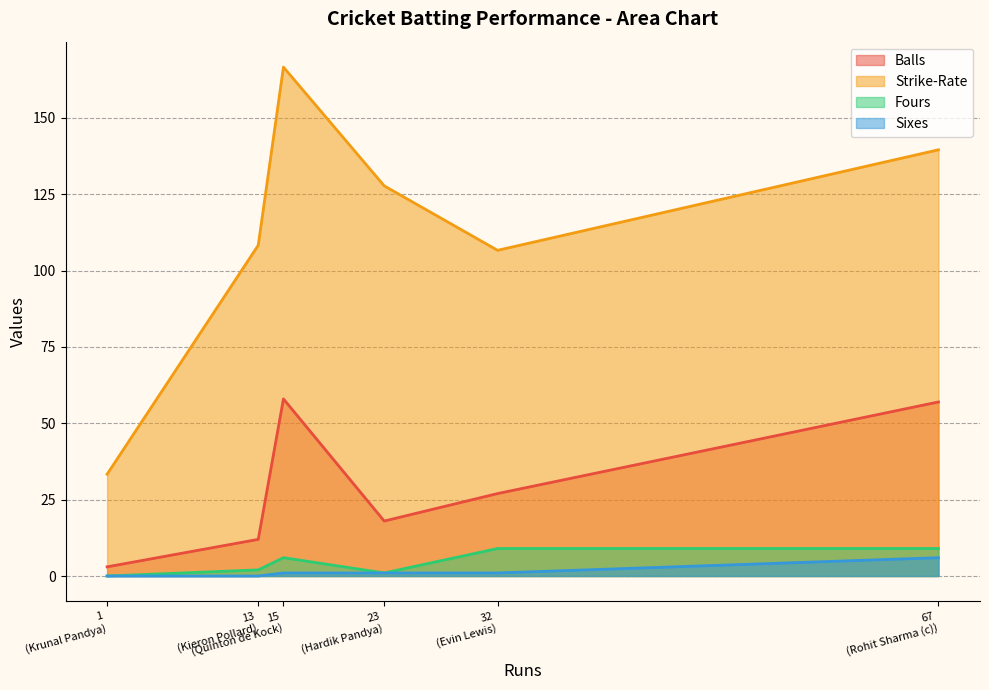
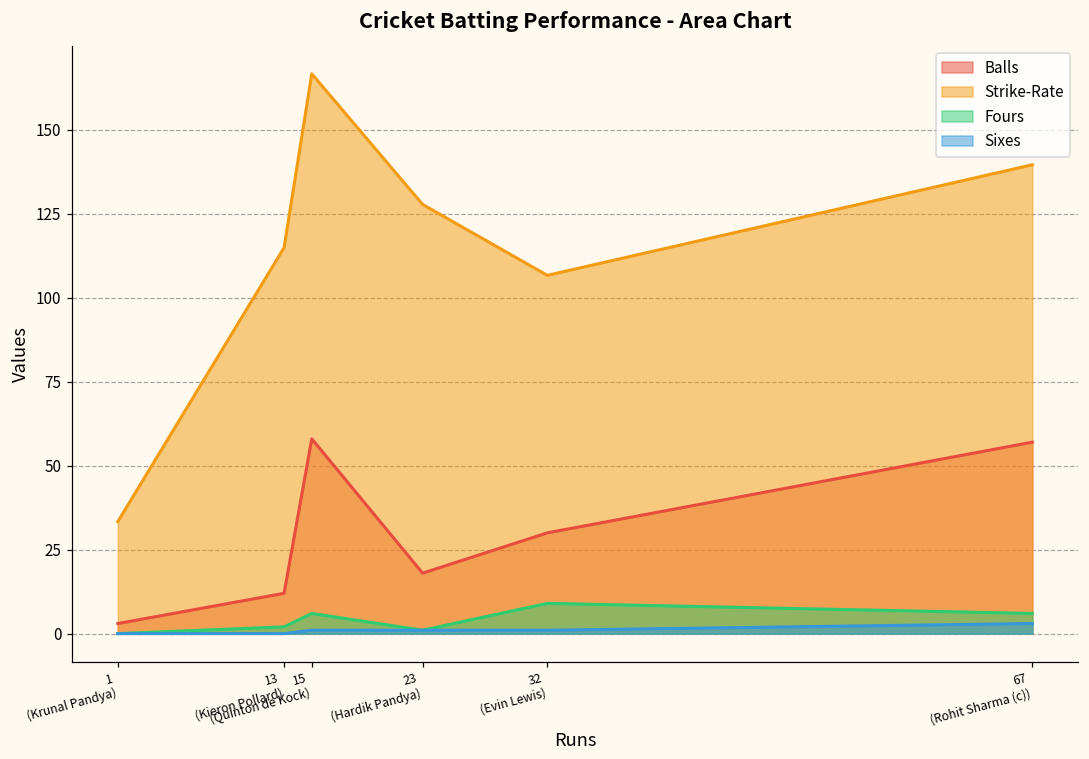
Strike-Rate, 13 (Kieron Pollard): 108 -> 115
Balls, 32 (Evin Lewis): 27 -> 30
Fours, 67 (Rohit Sharma (c)): 9 -> 6
Sixes, 67 (Rohit Sharma (c)): 6 -> 3
